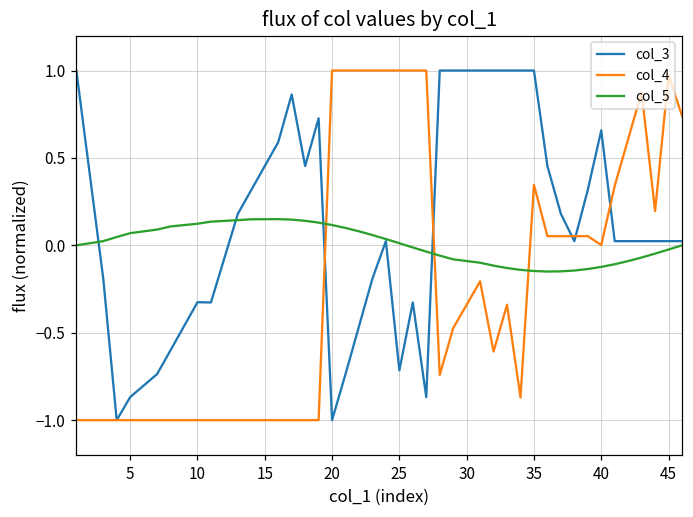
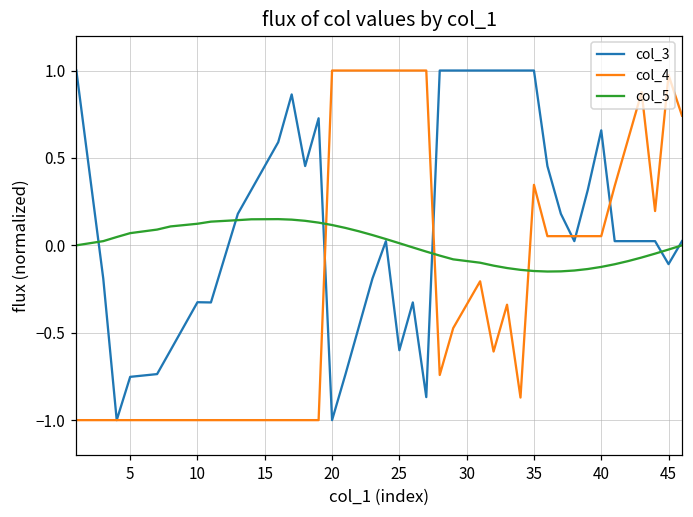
col_3, 5: -0.87 -> -0.75
col_3, 25: -0.72 -> -0.60
col_4, 40: 0.00 -> 0.05
col_3, 45: 0.02 -> -0.11
